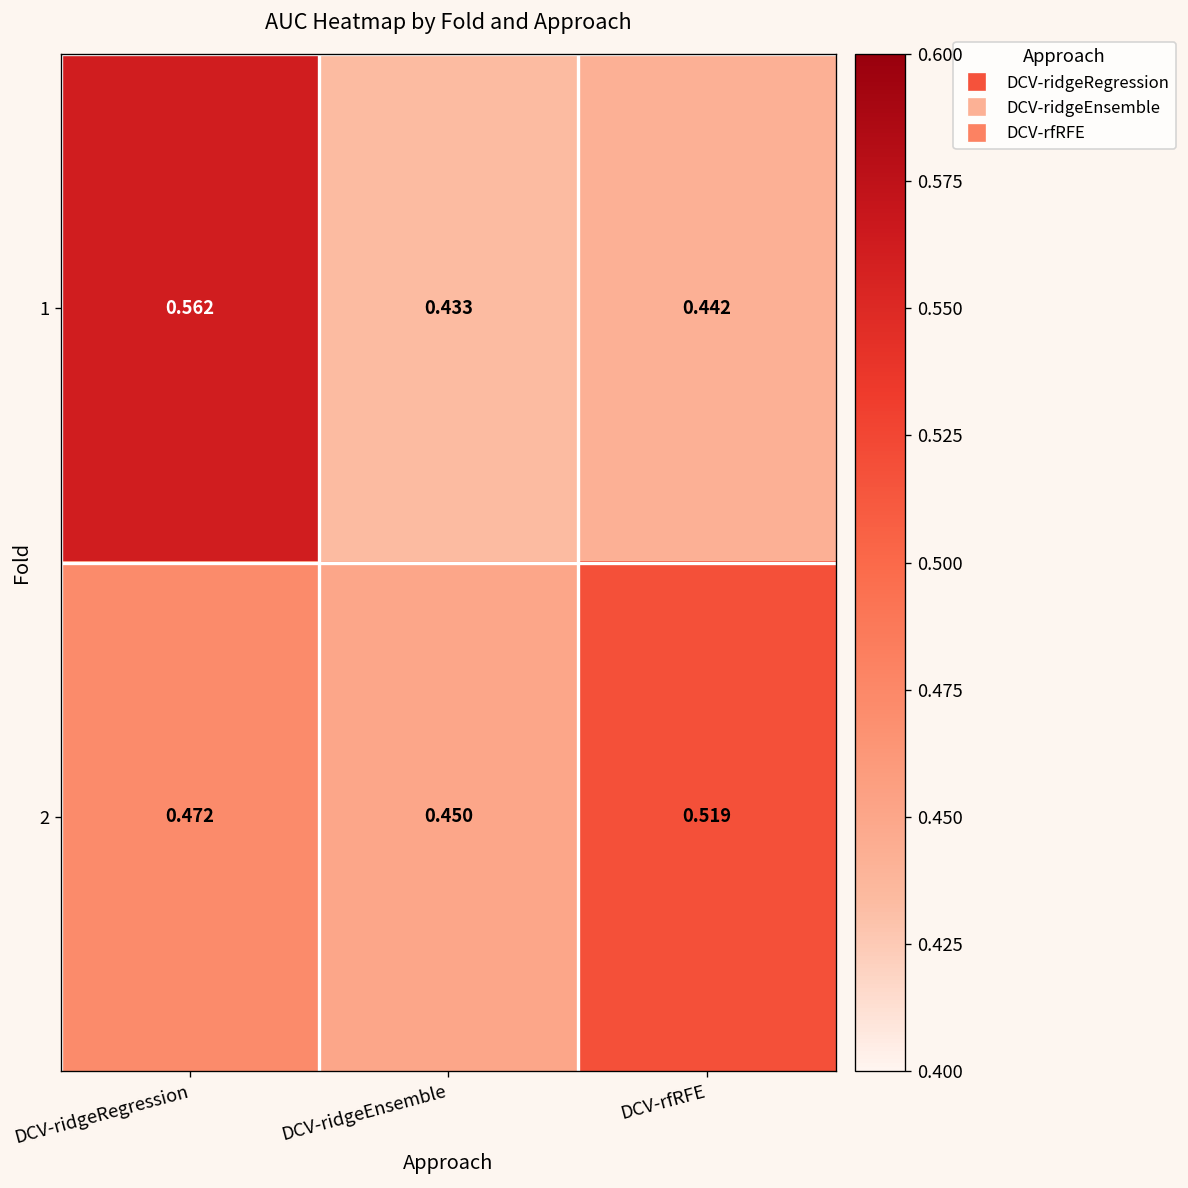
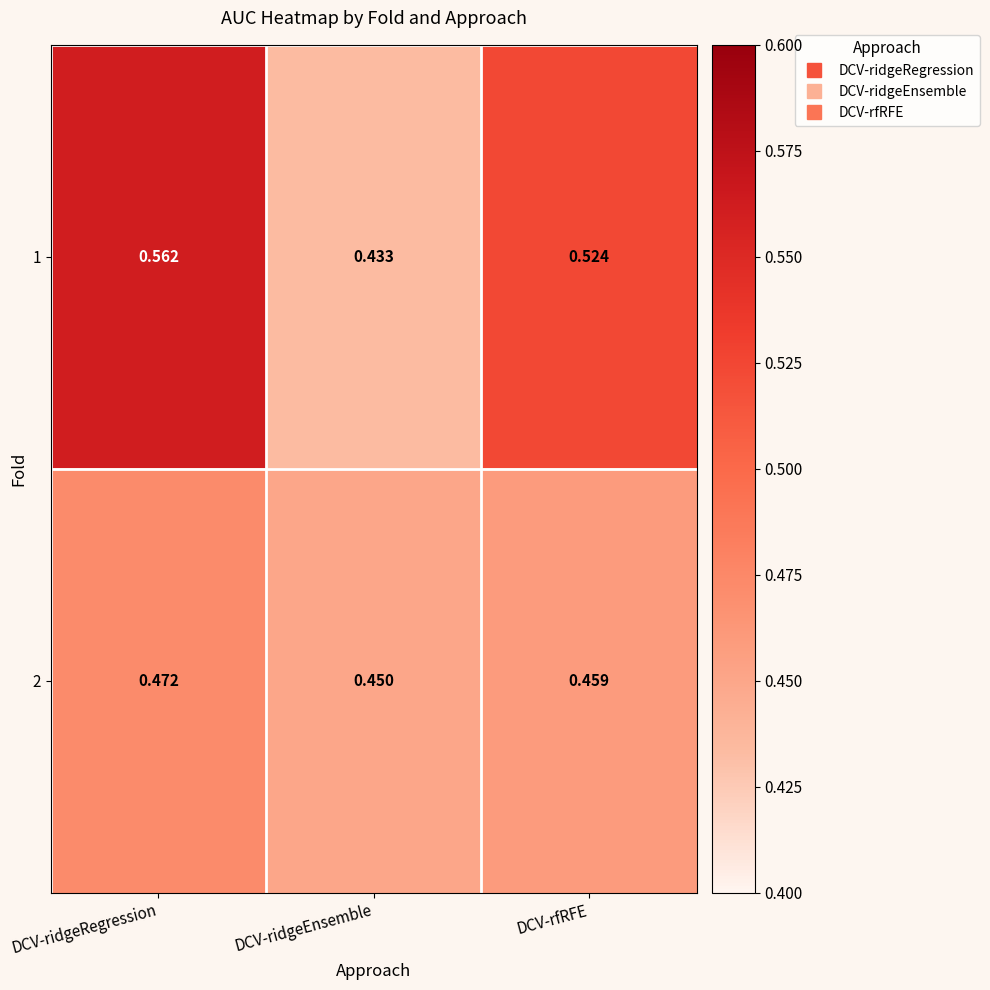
1, DCV-rfRFE: 0.442 -> 0.524
2, DCV-rfRFE: 0.519 -> 0.459
